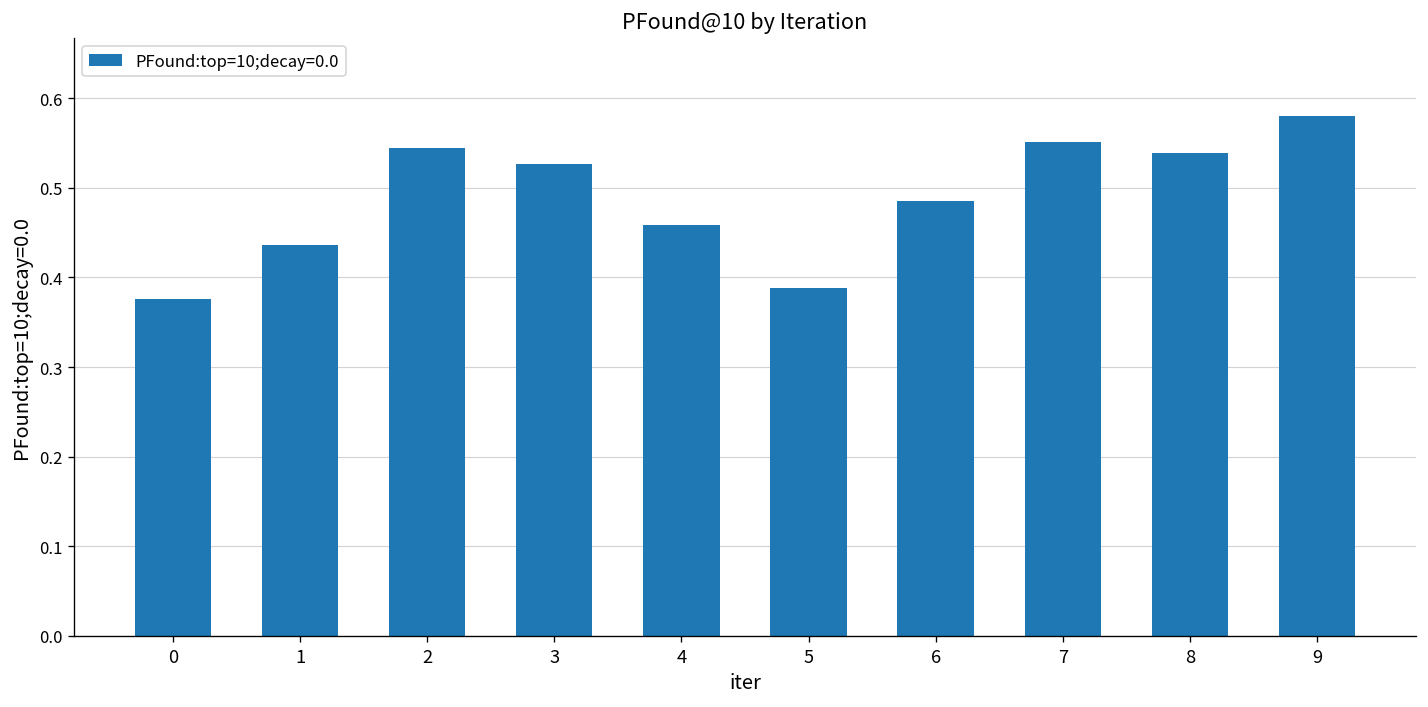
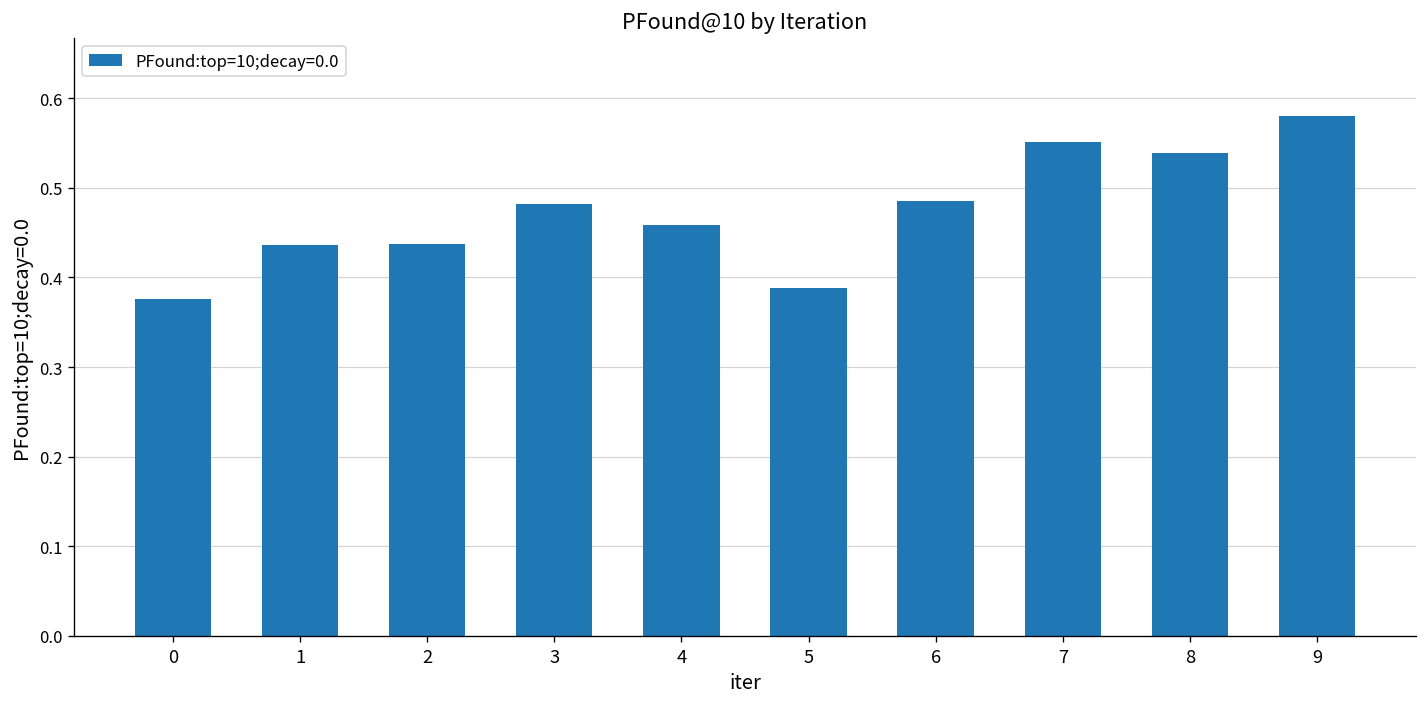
2: 0.54 -> 0.44
3: 0.53 -> 0.48
